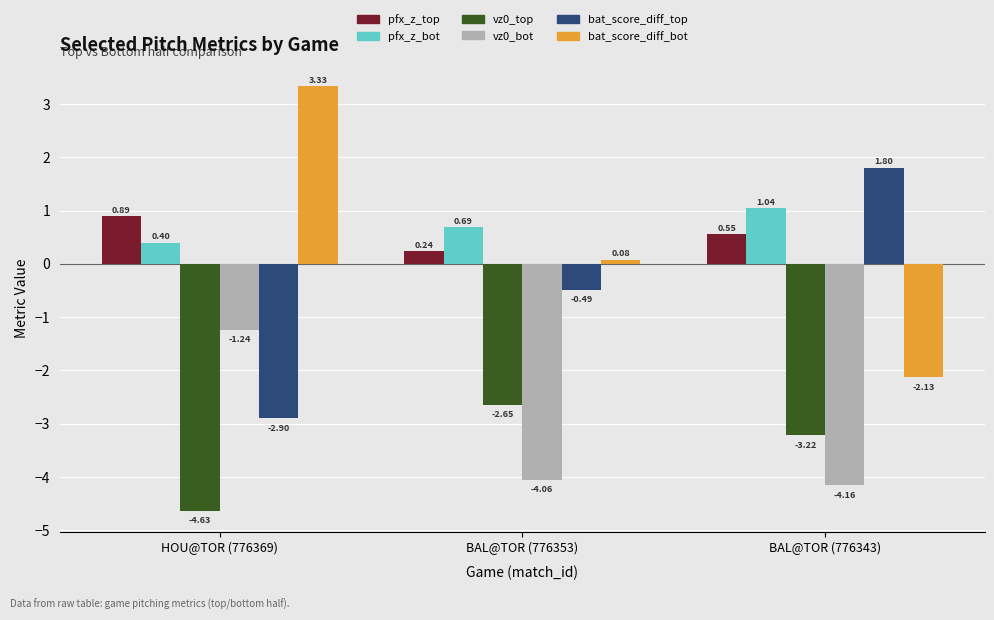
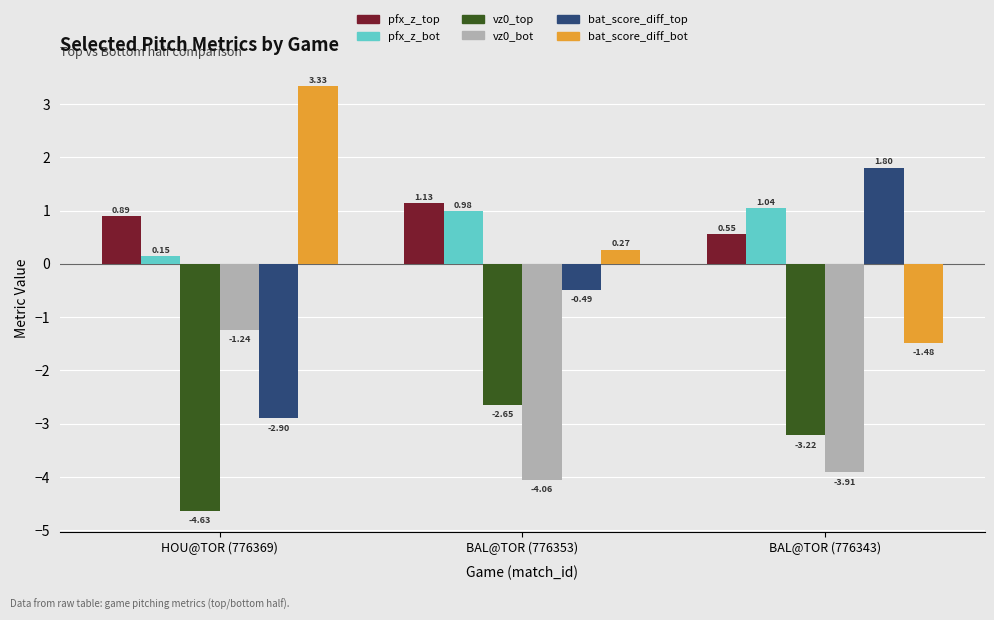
pfx_z_bot, HOU@TOR (776369): 0.40 -> 0.15
pfx_z_top, BAL@TOR (776353): 0.24 -> 1.13
pfx_z_bot, BAL@TOR (776353): 0.69 -> 0.98
bat_score_diff_bot, BAL@TOR (776353): 0.08 -> 0.27
vz0_bot, BAL@TOR (776343): -4.16 -> -3.91
bat_score_diff_bot, BAL@TOR (776343): -2.13 -> -1.48
